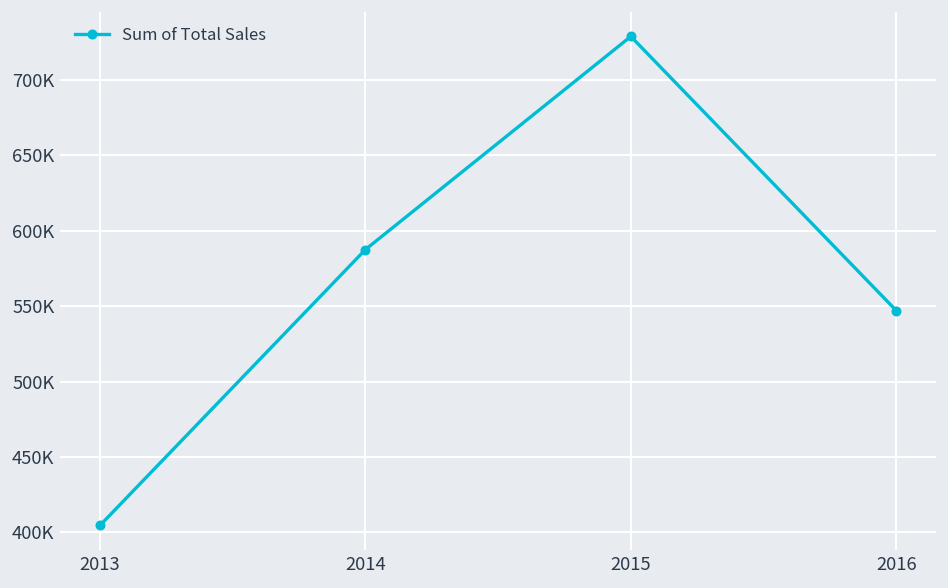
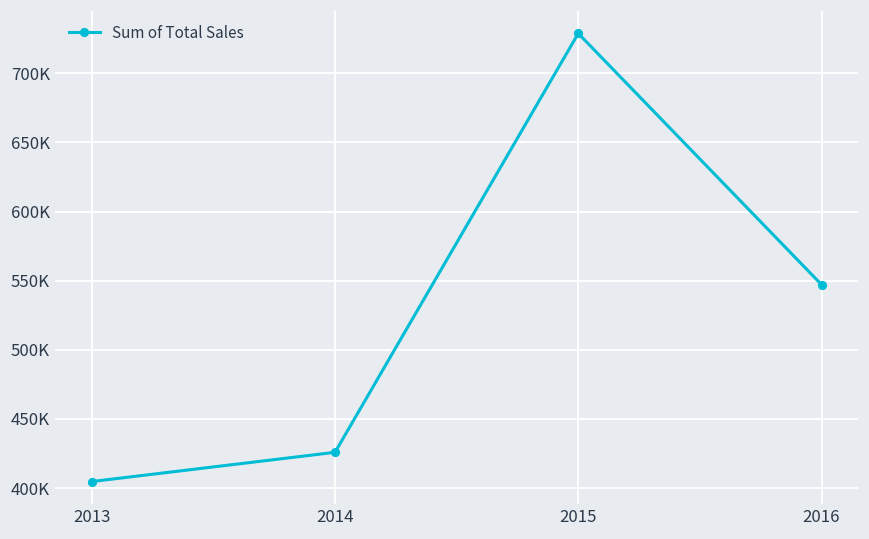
2014: 588000 -> 426000
